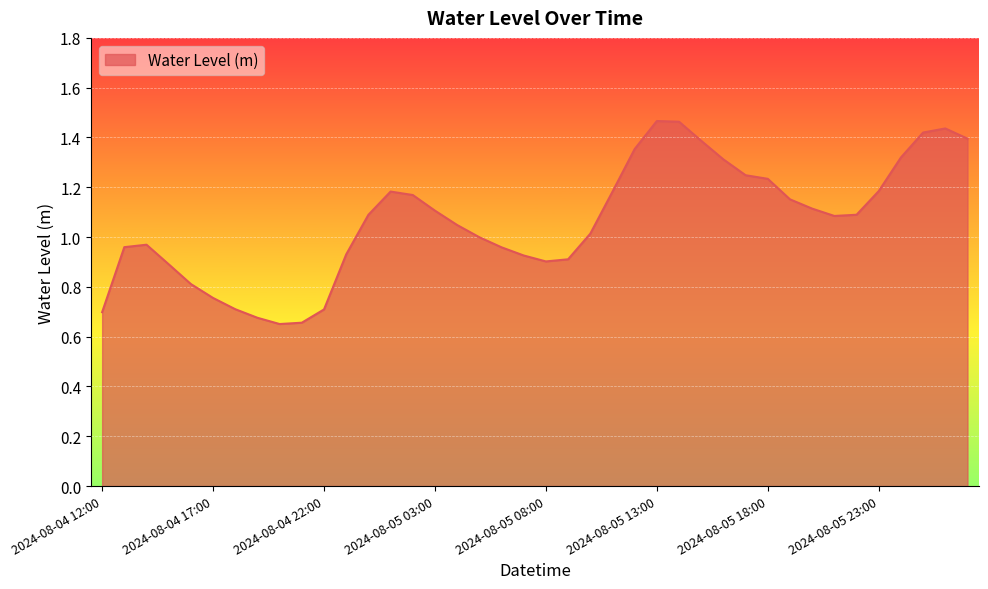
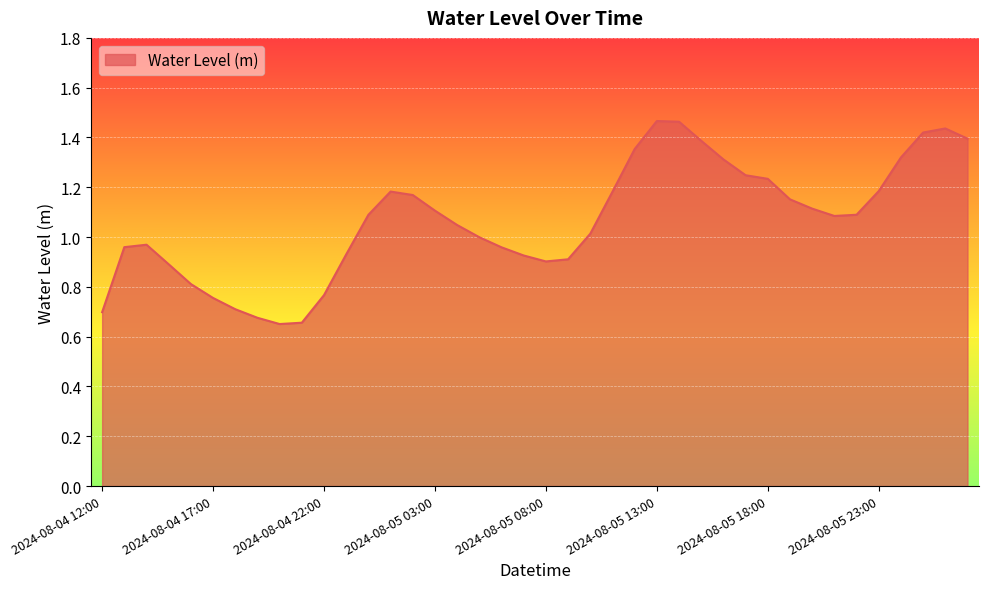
2024-08-04 22:00: 0.71 -> 0.77
